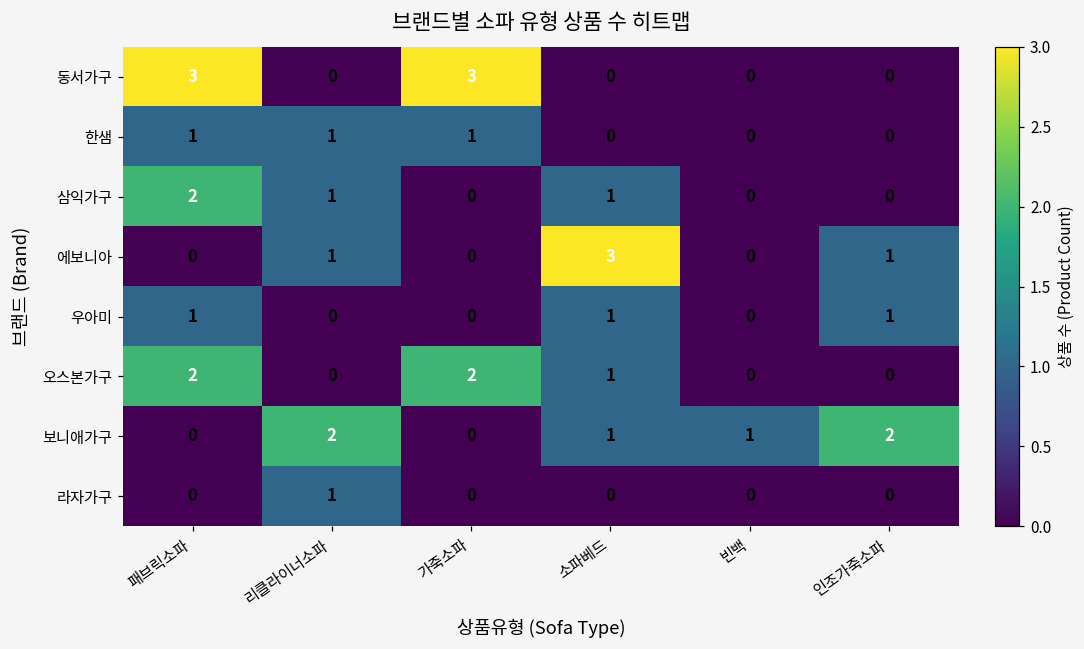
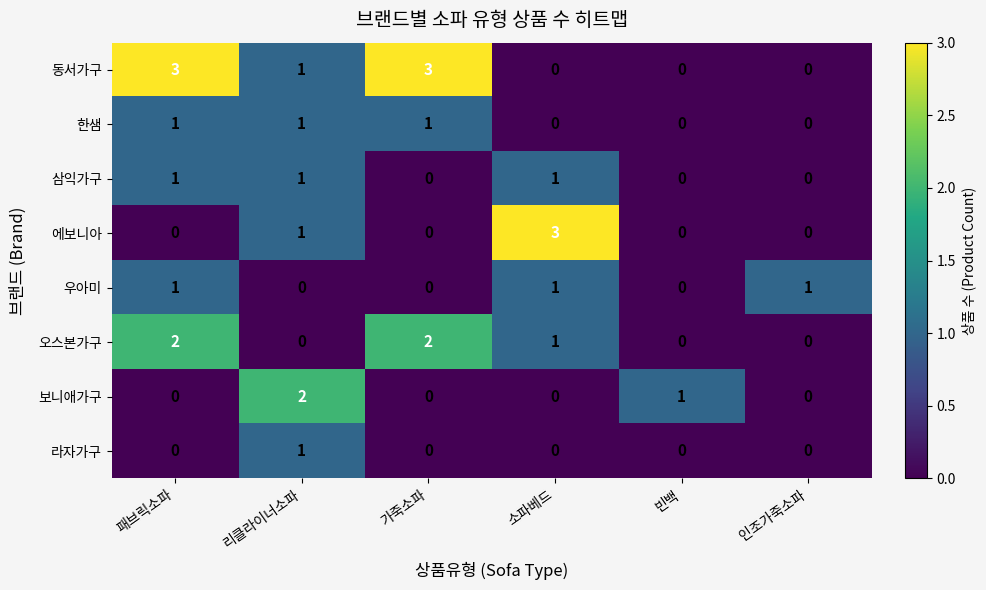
동서가구, 리클라이너소파: 0 -> 1
삼익가구, 패브릭소파: 2 -> 1
에보니아, 인조가죽소파: 1 -> 0
보니애가구, 소파베드: 1 -> 0
보니애가구, 인조가죽소파: 2 -> 0
